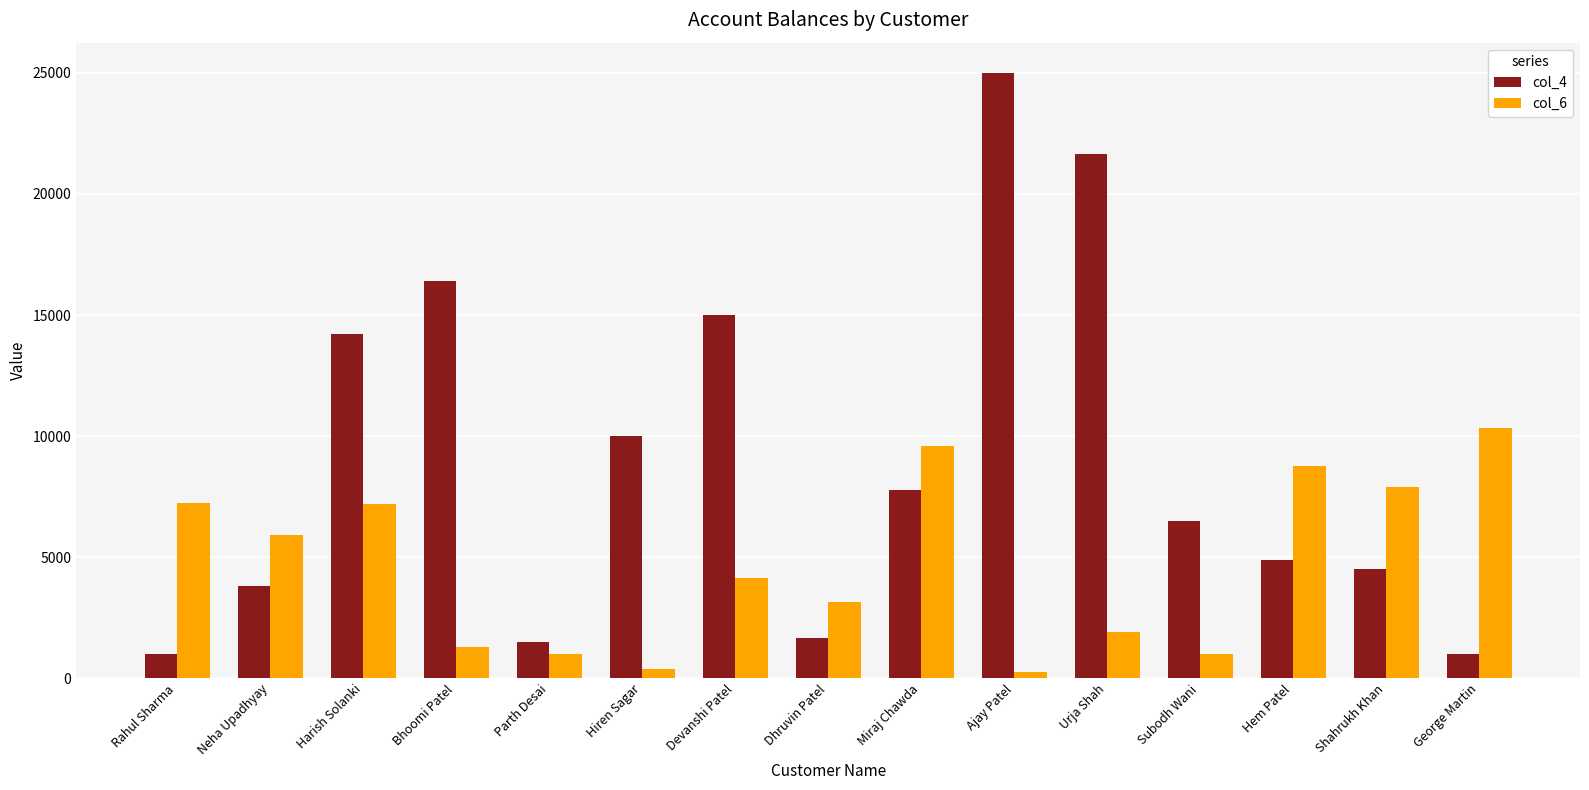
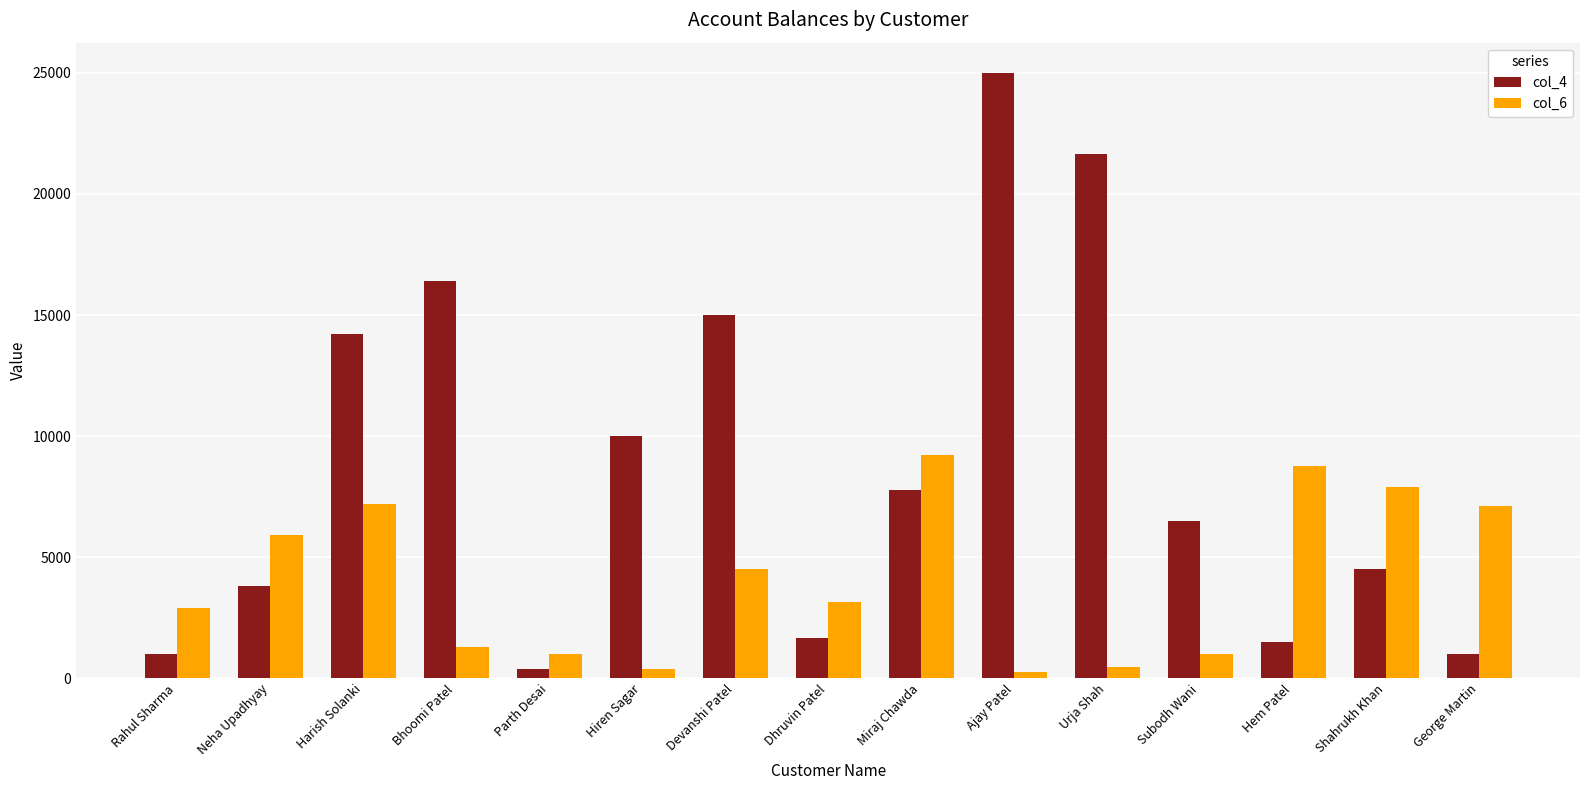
col_6, Rahul Sharma: 7300 -> 2900
col_4, Parth Desai: 1500 -> 400
col_6, Devanshi Patel: 4100 -> 4500
col_6, Miraj Chawda: 9600 -> 9200
col_6, Urja Shah: 1900 -> 500
col_4, Hem Patel: 4900 -> 1500
col_6, George Martin: 10300 -> 7100
